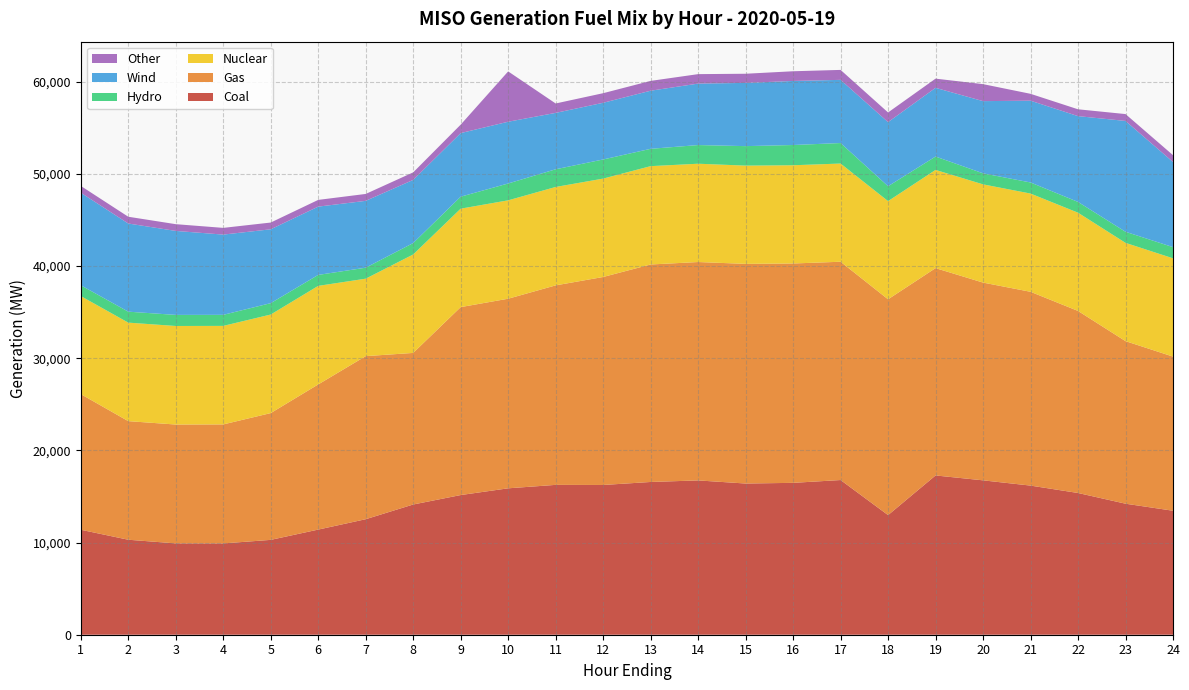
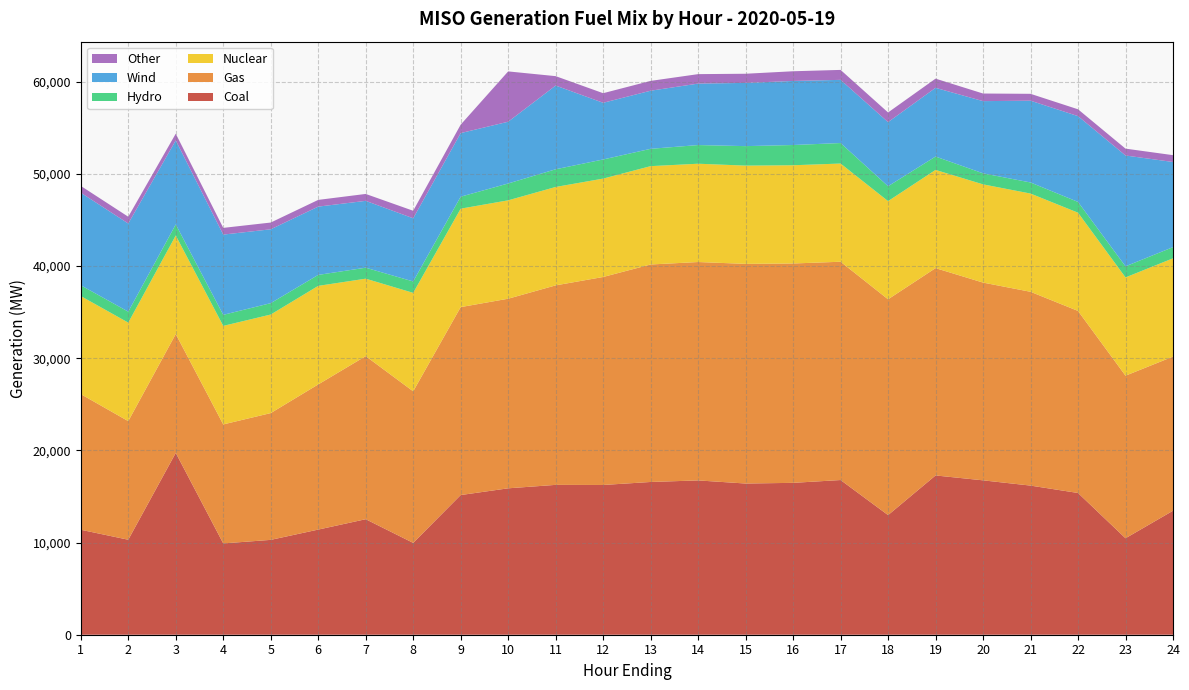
Coal, 3: 10,000 -> 20,000
Coal, 8: 14,000 -> 10,000
Wind, 11: 6,000 -> 9,000
Other, 20: 2,000 -> 1,000
Coal, 23: 14,000 -> 10,000
